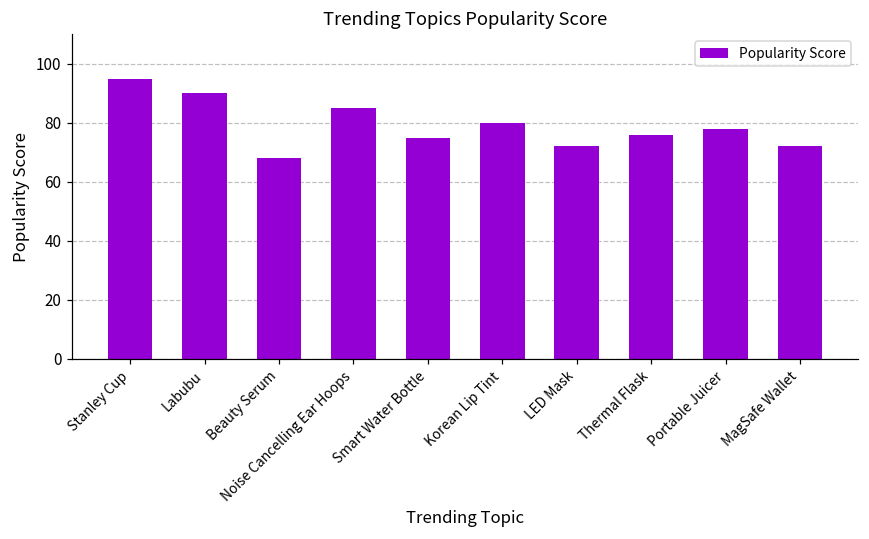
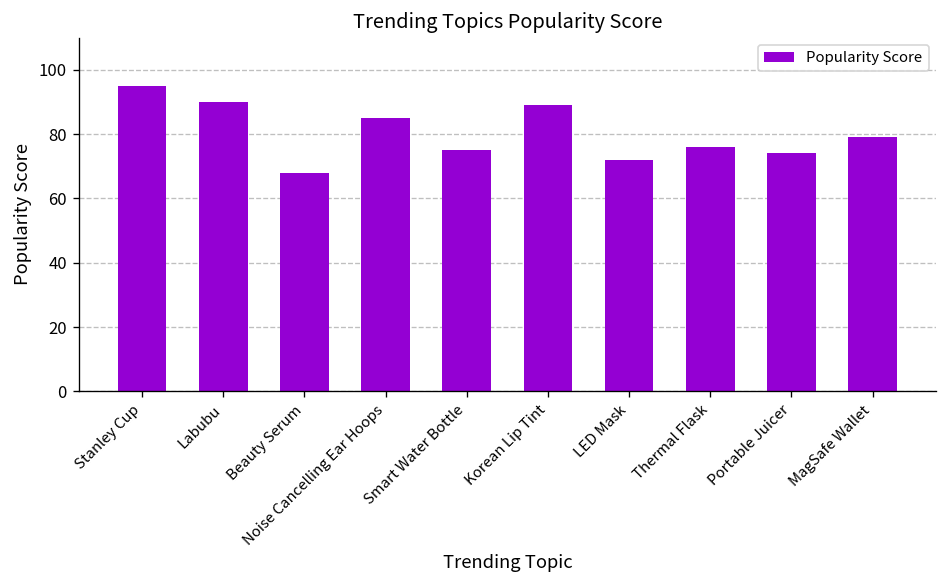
Korean Lip Tint: 80 -> 89
Portable Juicer: 78 -> 74
MagSafe Wallet: 72 -> 79
